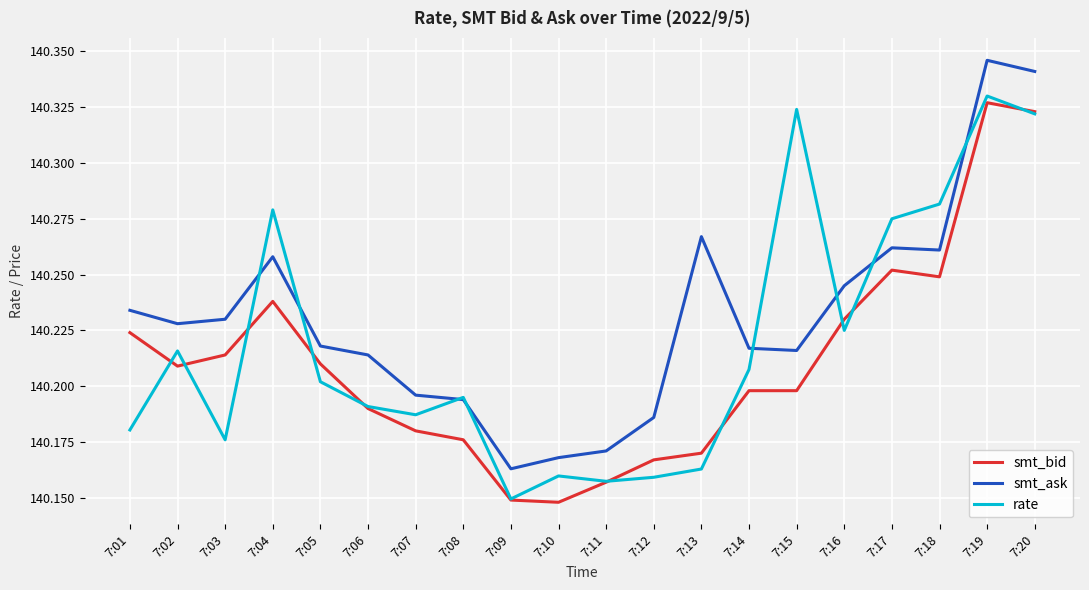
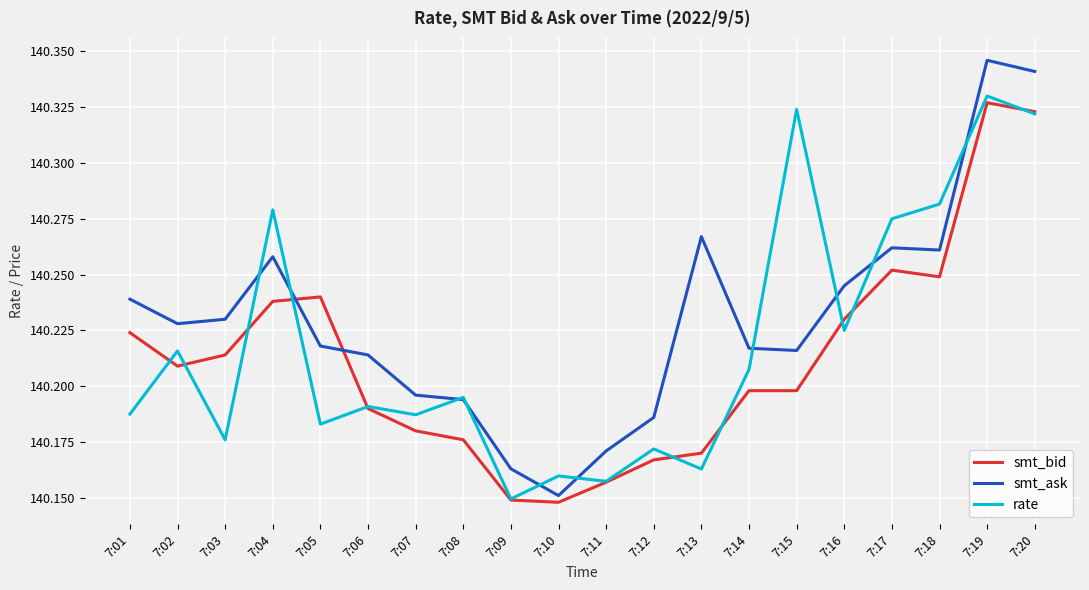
smt_ask, 7:01: 140.234 -> 140.239
rate, 7:01: 140.180 -> 140.188
smt_bid, 7:05: 140.21 -> 140.24
rate, 7:05: 140.202 -> 140.183
smt_ask, 7:10: 140.168 -> 140.151
rate, 7:12: 140.159 -> 140.172
